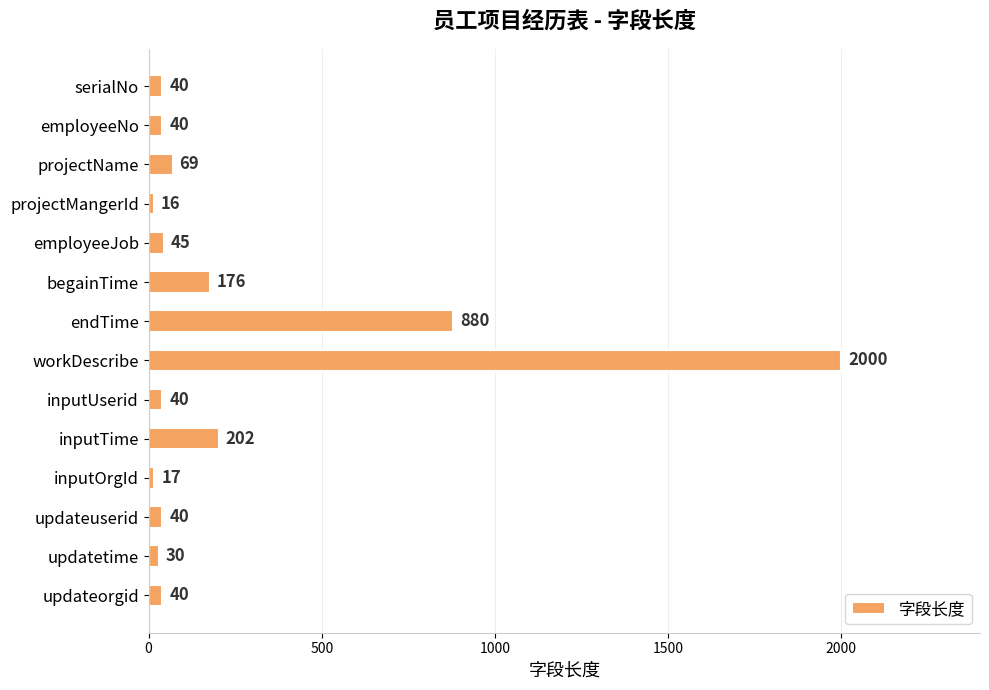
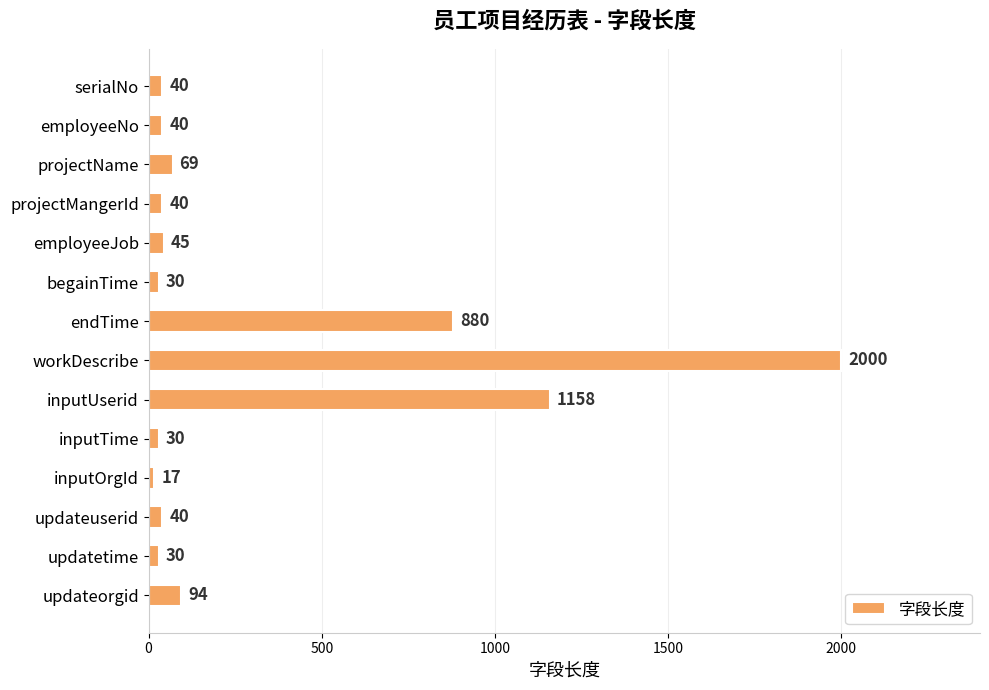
projectMangerId: 16 -> 40
begainTime: 176 -> 30
inputUserid: 40 -> 1158
inputTime: 202 -> 30
updateorgid: 40 -> 94
